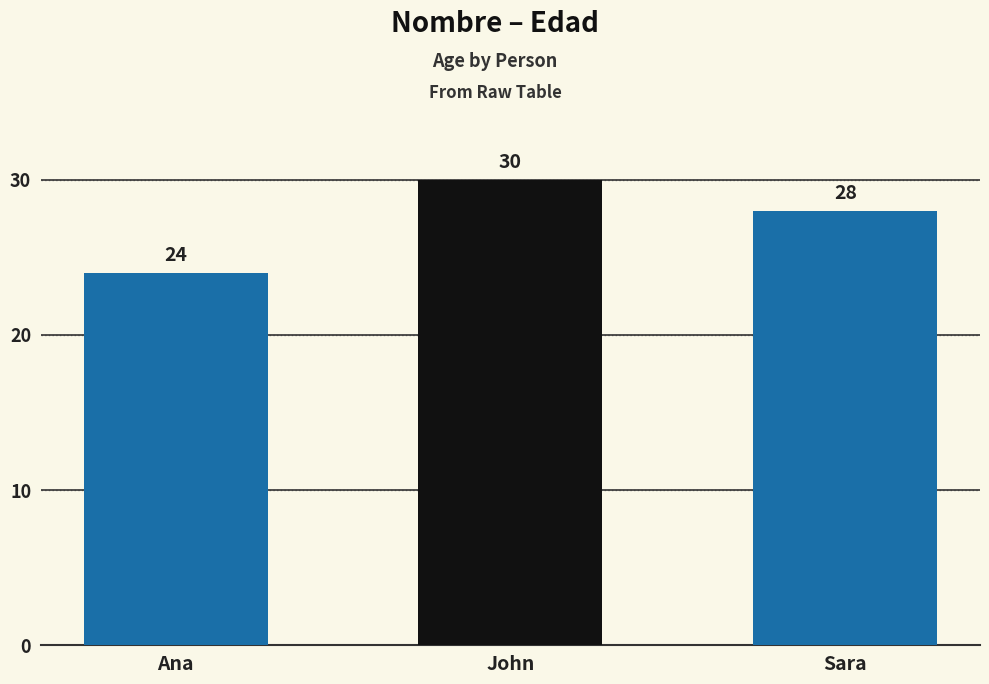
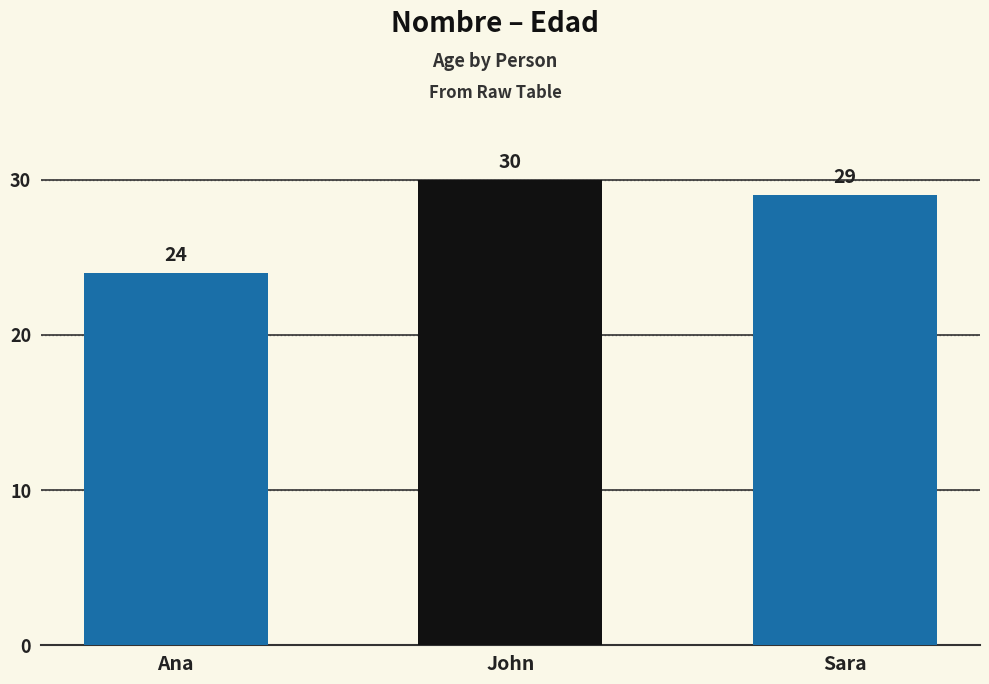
Sara: 28 -> 29
